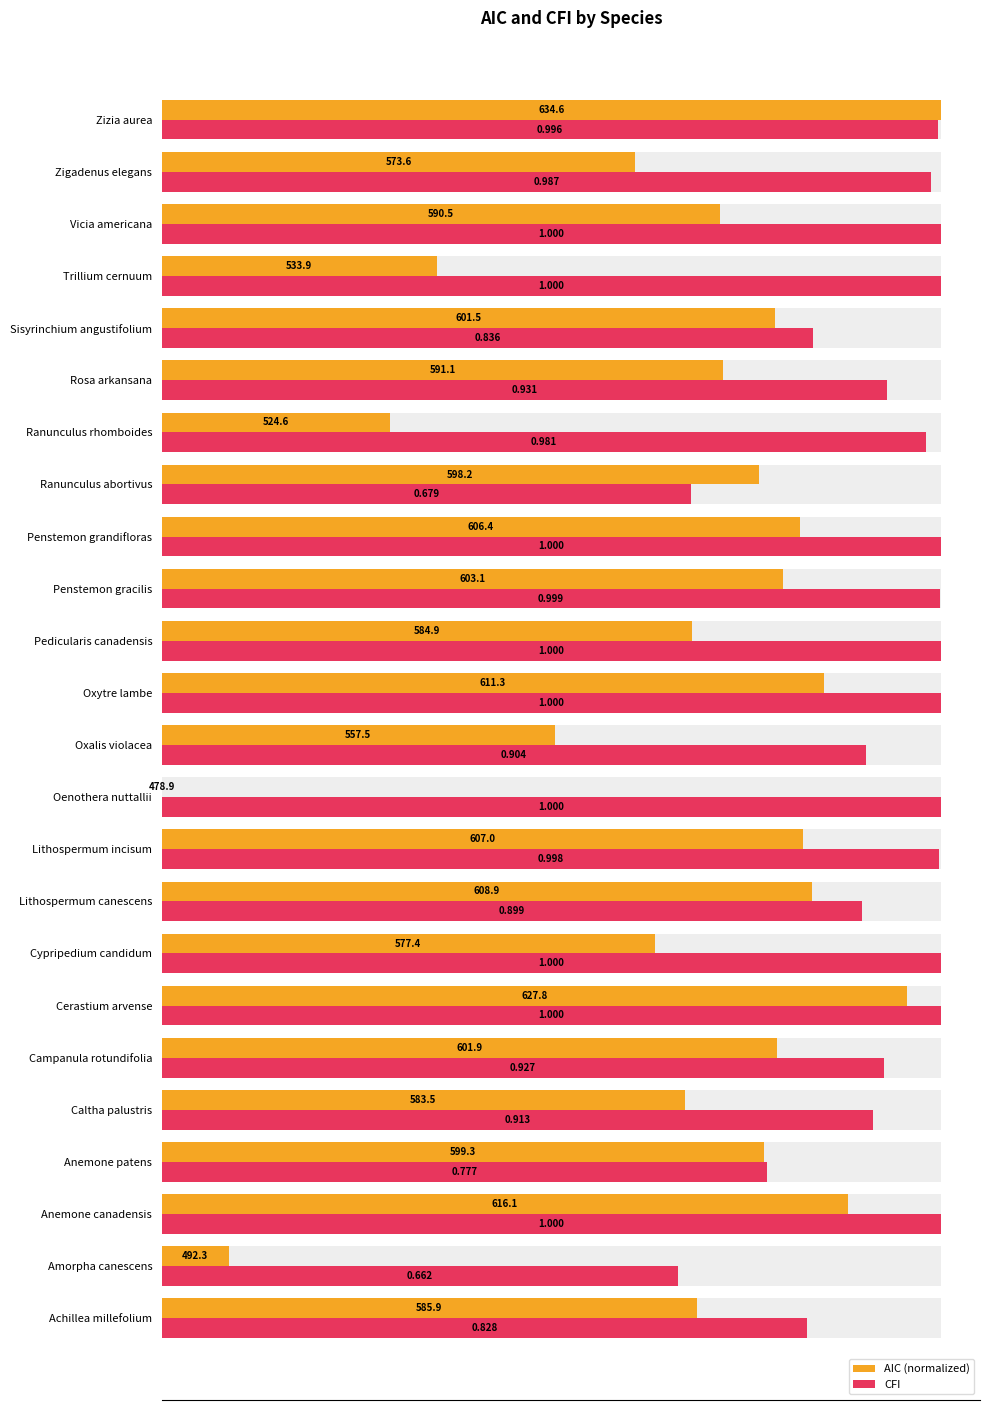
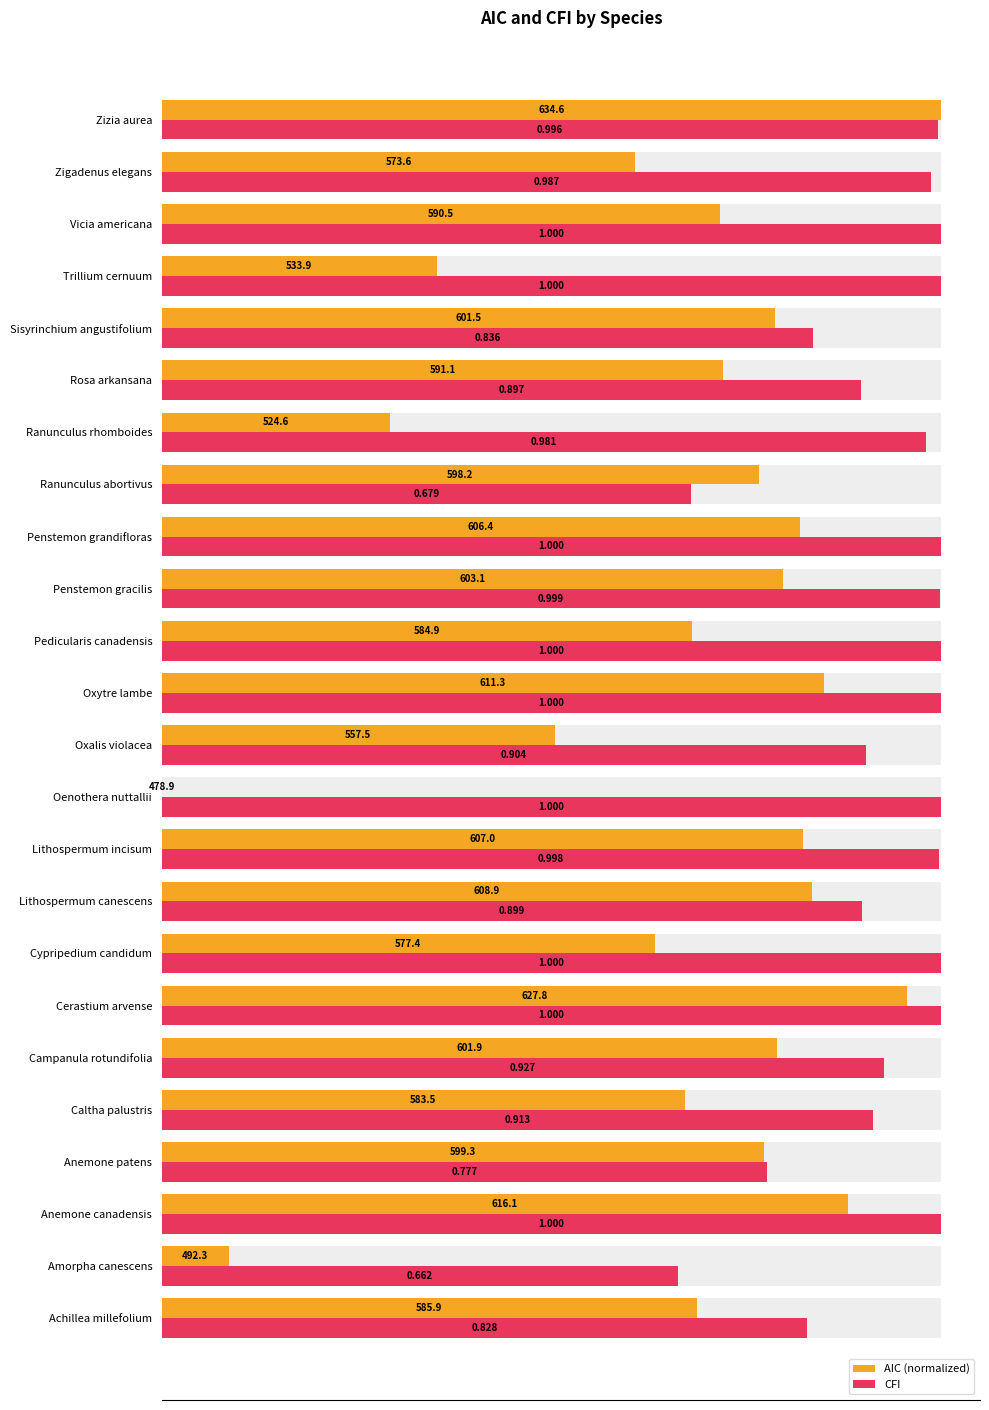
CFI, Rosa arkansana: 0.931 -> 0.897
